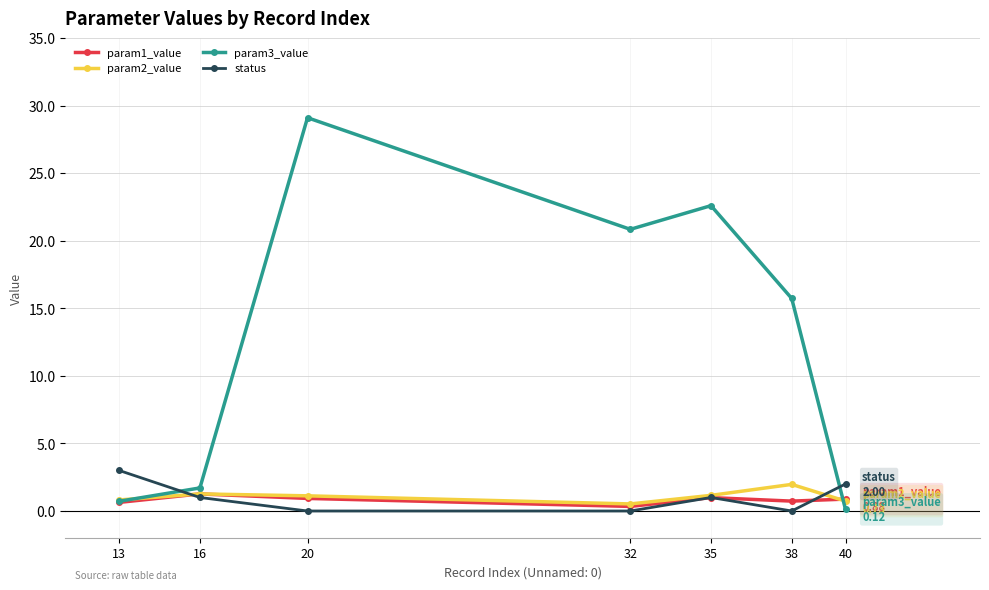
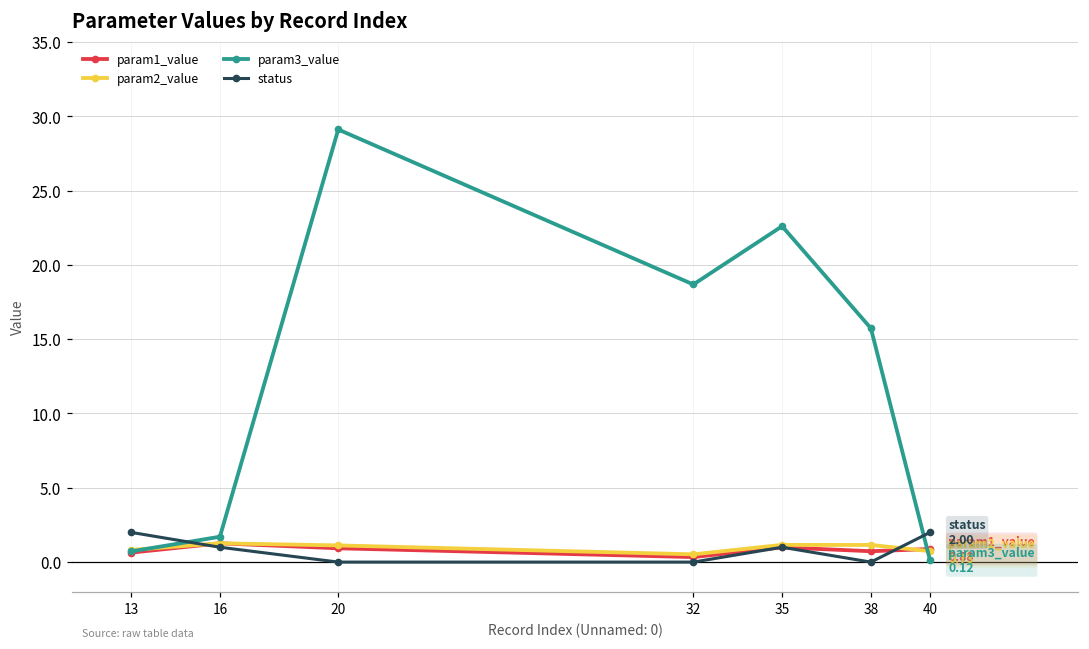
status, 13: 3 -> 2
param3_value, 32: 20.8 -> 18.7
param2_value, 38: 2.0 -> 1.2
